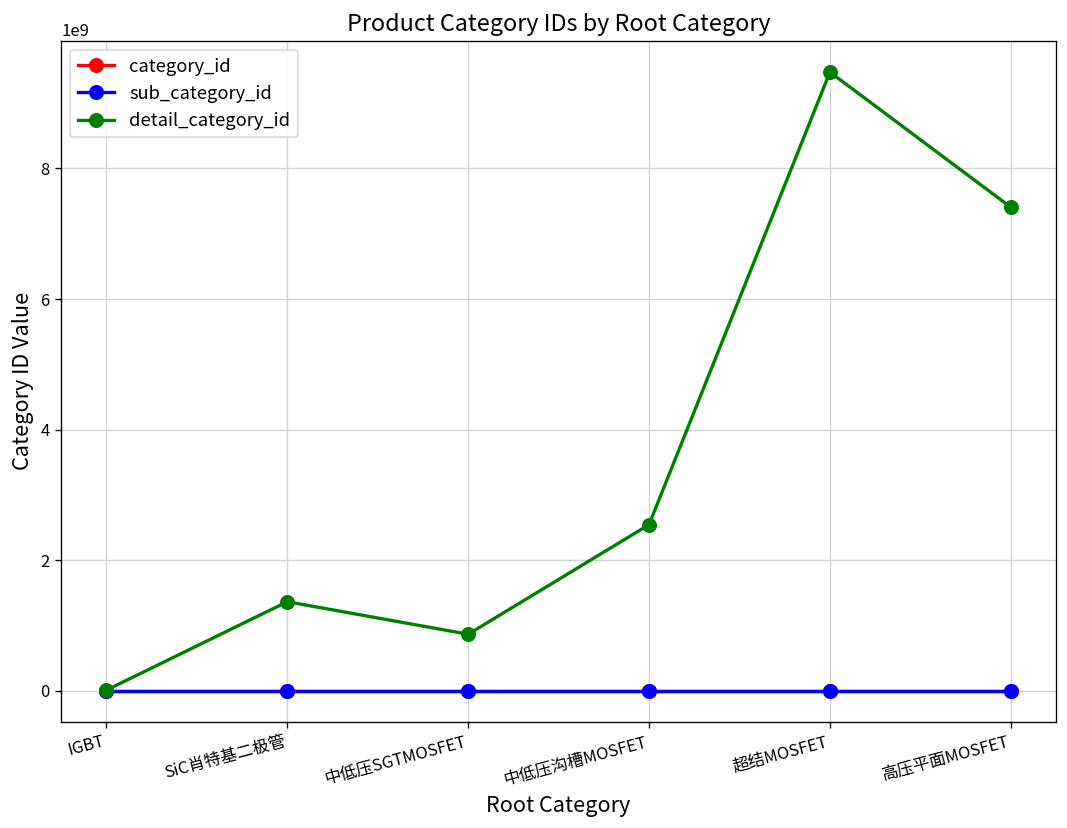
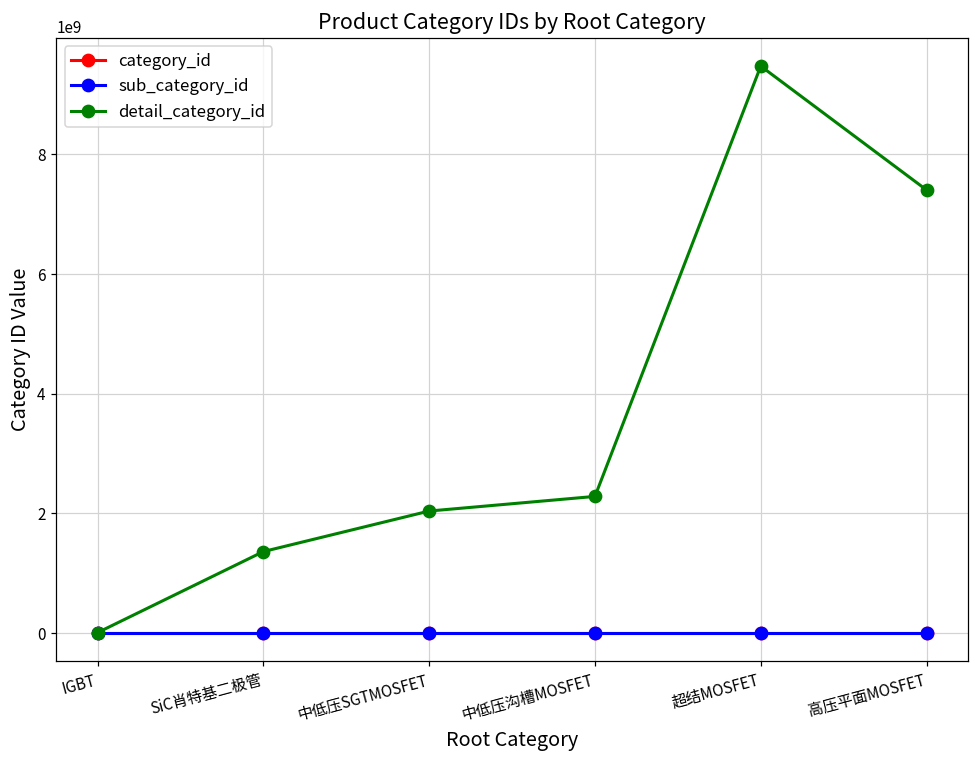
detail_category_id, 中低压SGTMOSFET: 900000000 -> 2000000000
detail_category_id, 中低压沟槽MOSFET: 2500000000 -> 2300000000
